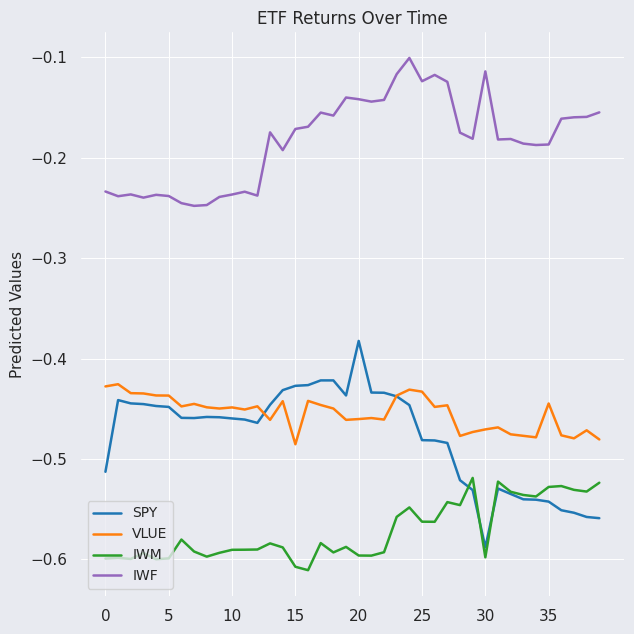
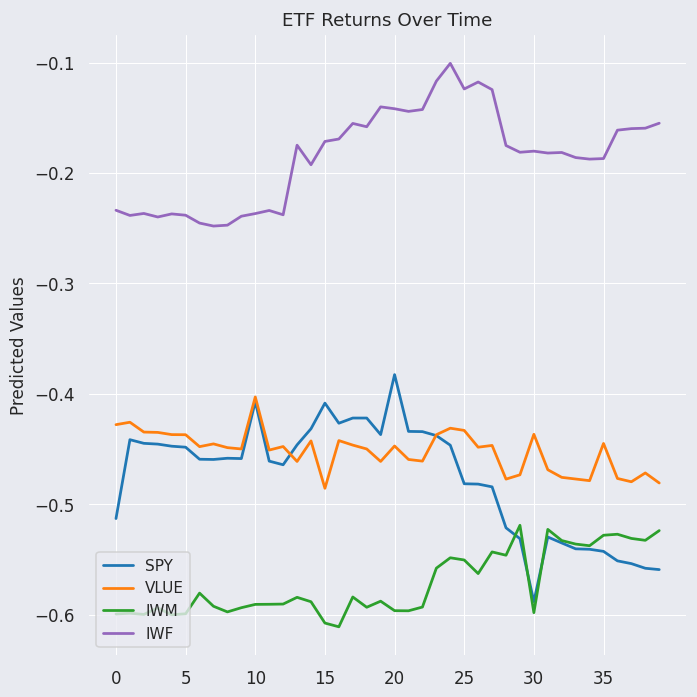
SPY, 10: -0.460 -> -0.407
VLUE, 10: -0.449 -> -0.403
SPY, 15: -0.427 -> -0.408
VLUE, 20: -0.460 -> -0.447
IWM, 25: -0.563 -> -0.550
VLUE, 30: -0.471 -> -0.437
IWF, 30: -0.114 -> -0.180
